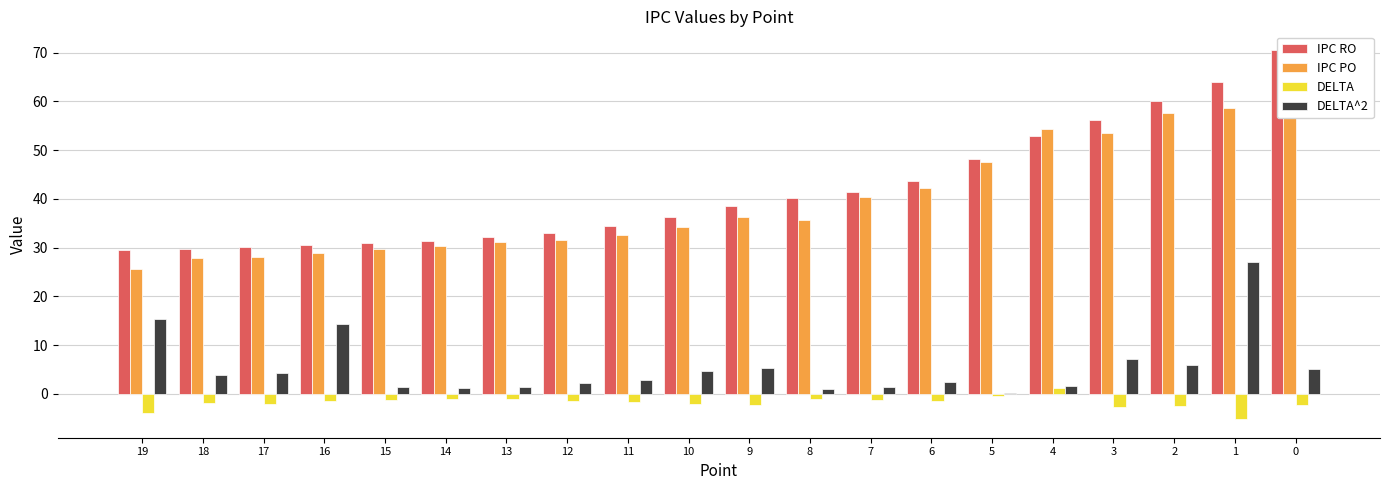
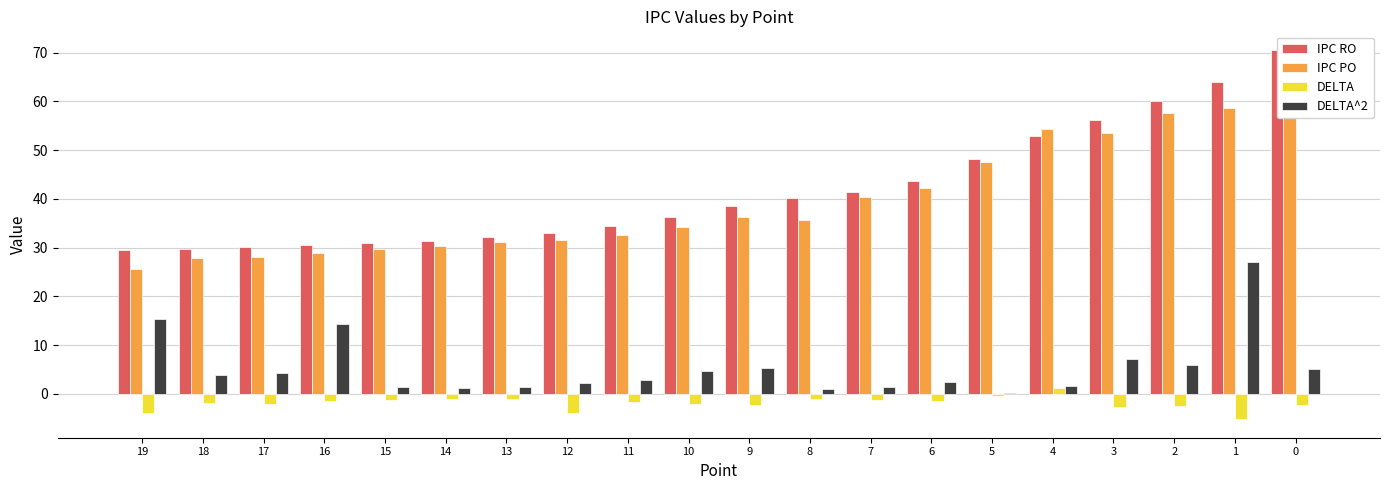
DELTA, 12: -1 -> -4
